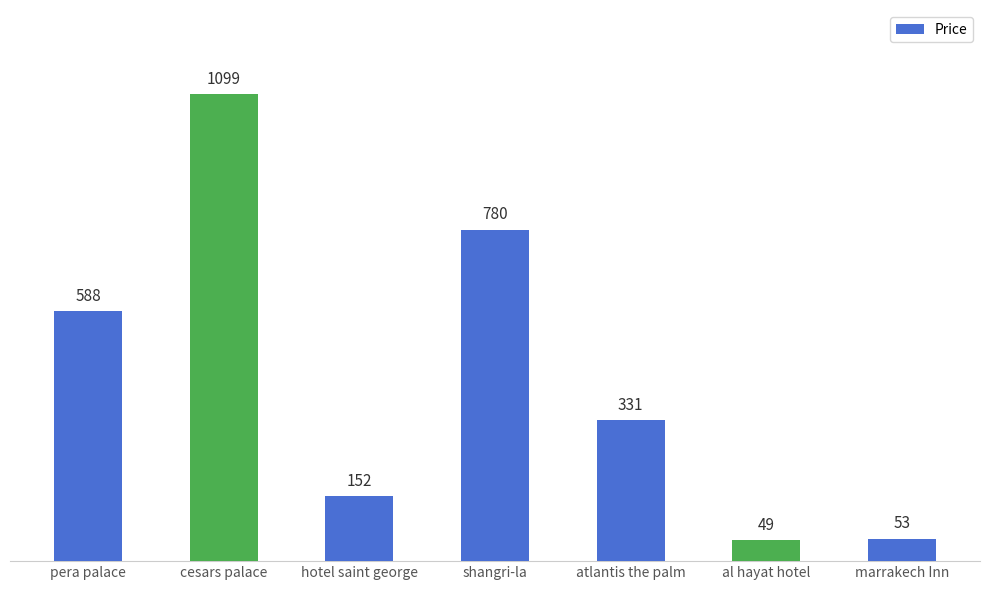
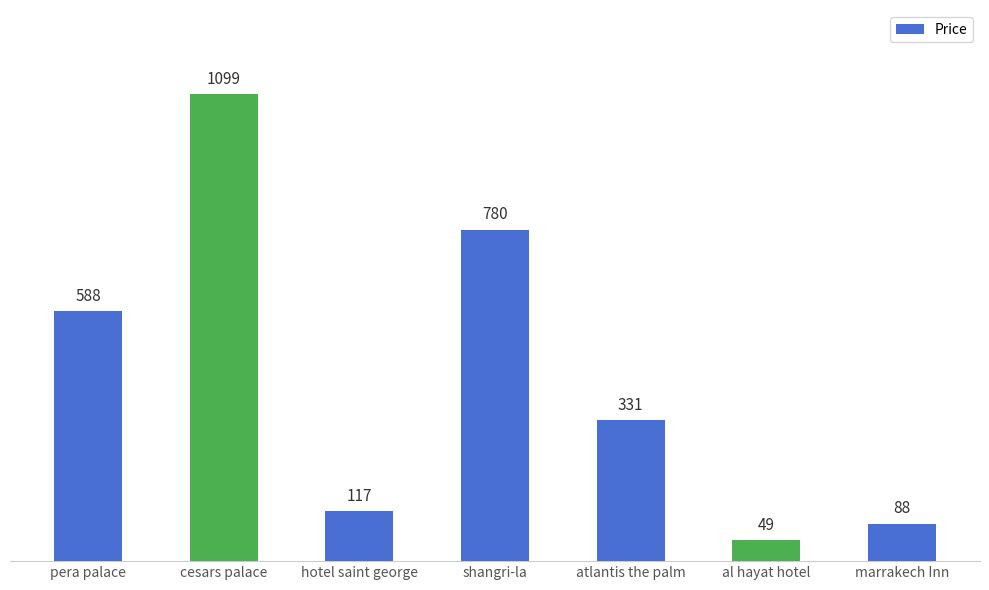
hotel saint george: 152 -> 117
marrakech Inn: 53 -> 88
